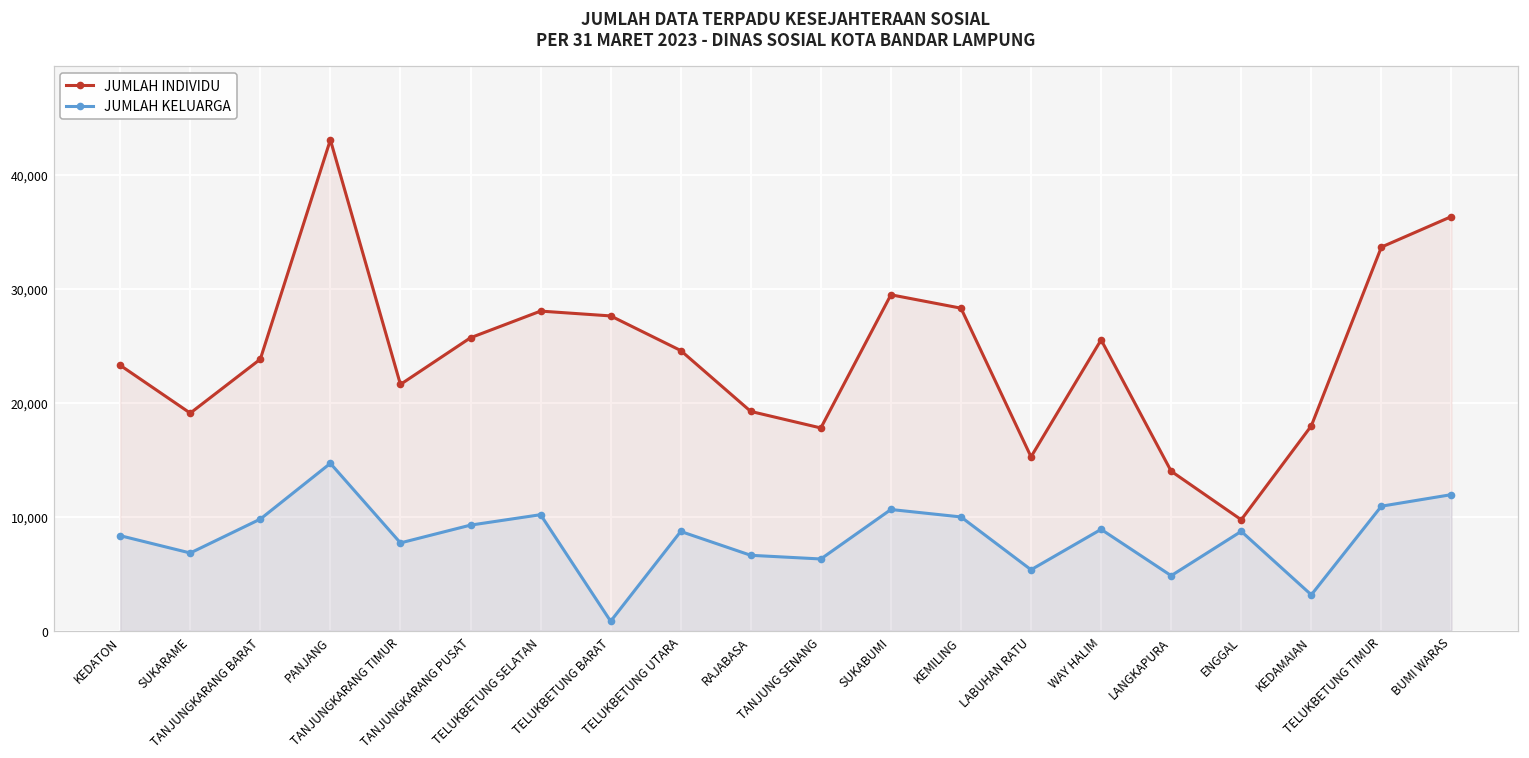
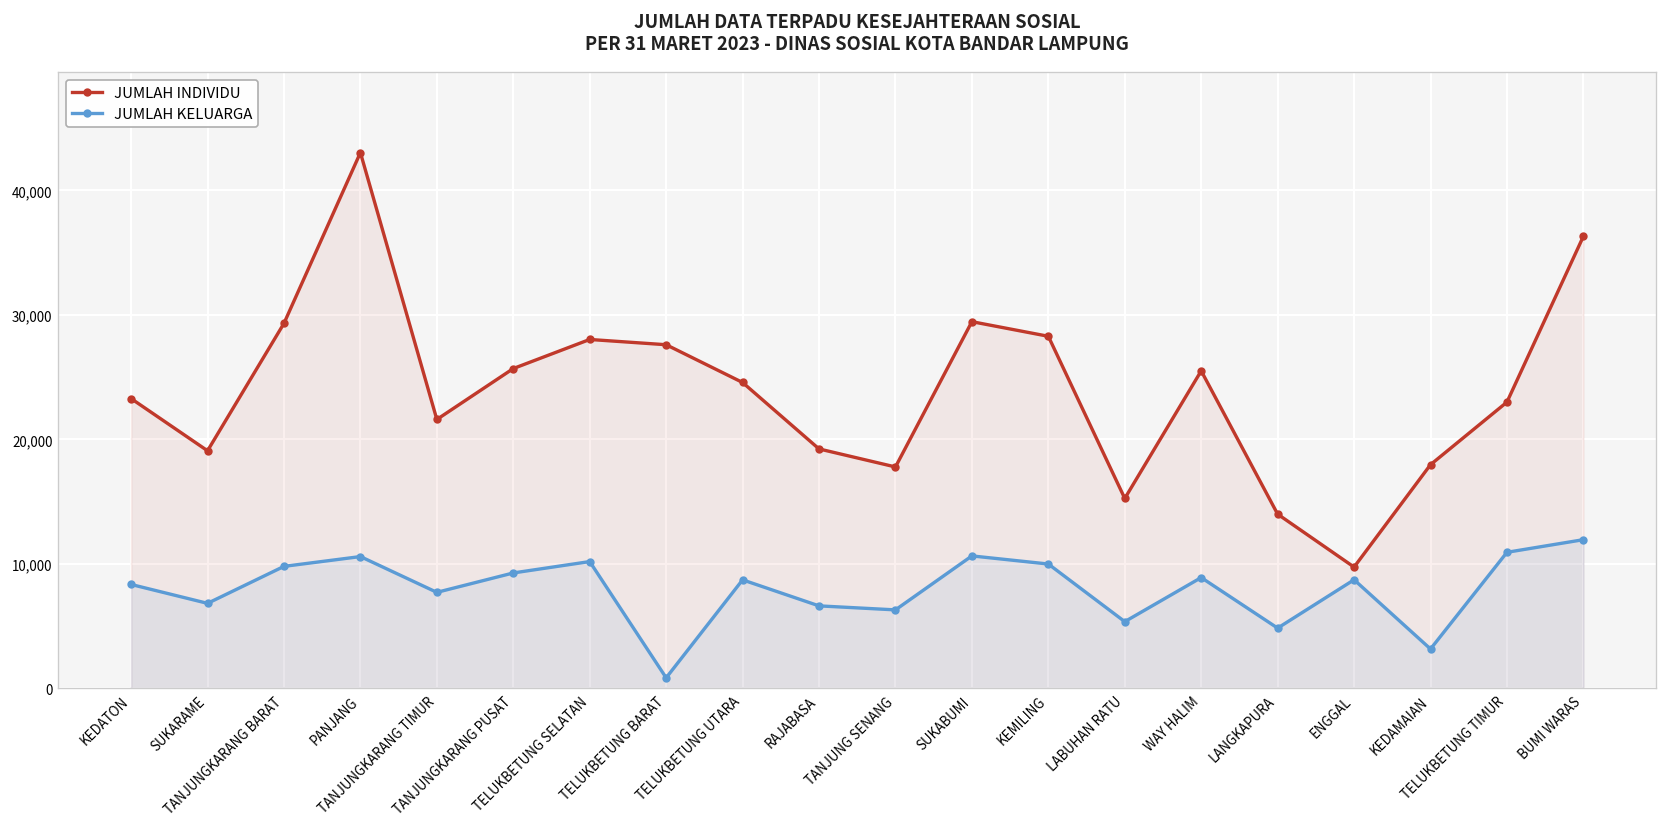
JUMLAH INDIVIDU, TANJUNGKARANG BARAT: 23,800 -> 29,300
JUMLAH KELUARGA, PANJANG: 14,700 -> 10,600
JUMLAH INDIVIDU, TELUKBETUNG TIMUR: 33,600 -> 23,000
